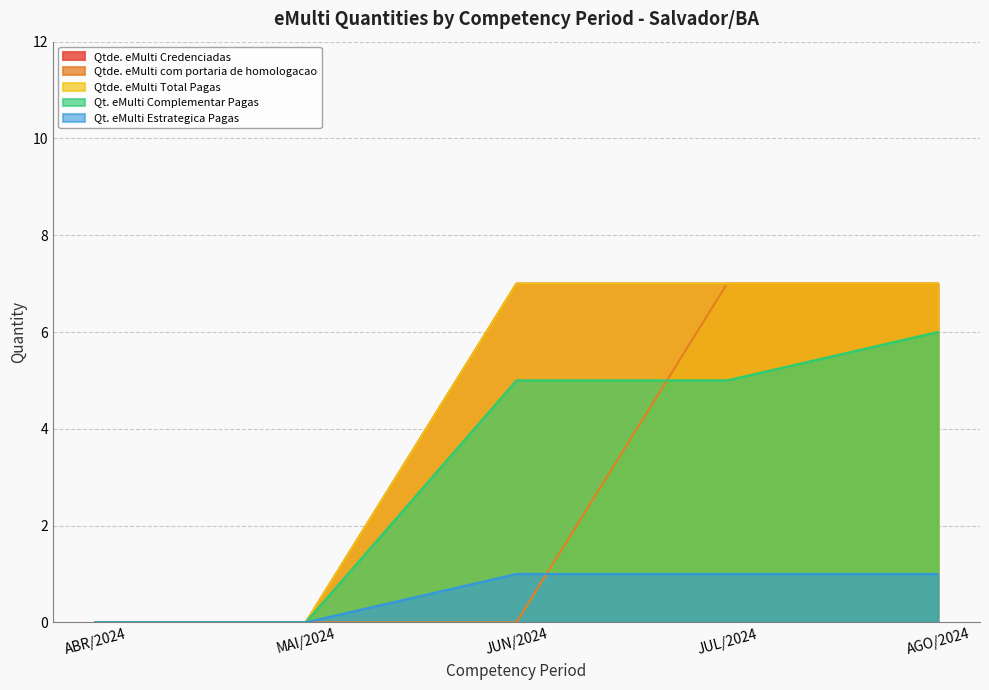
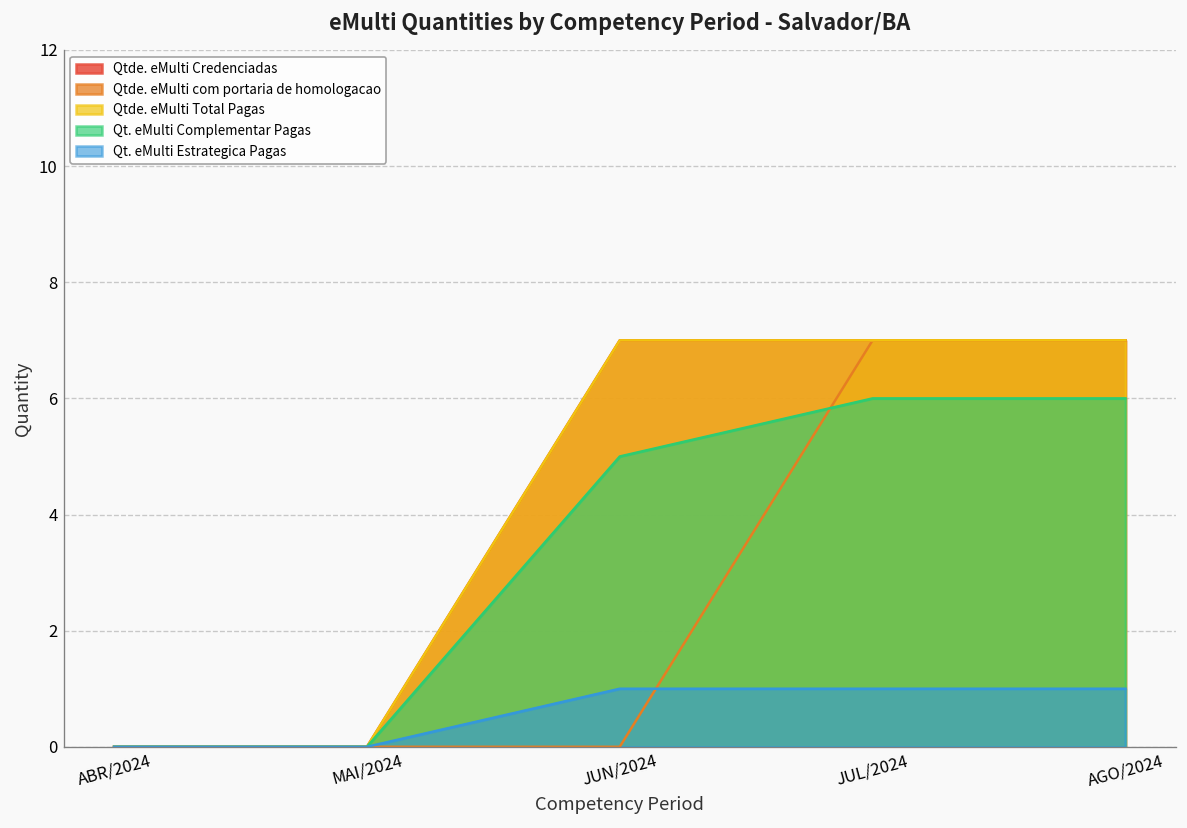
Qt. eMulti Complementar Pagas, JUL/2024: 5 -> 6
